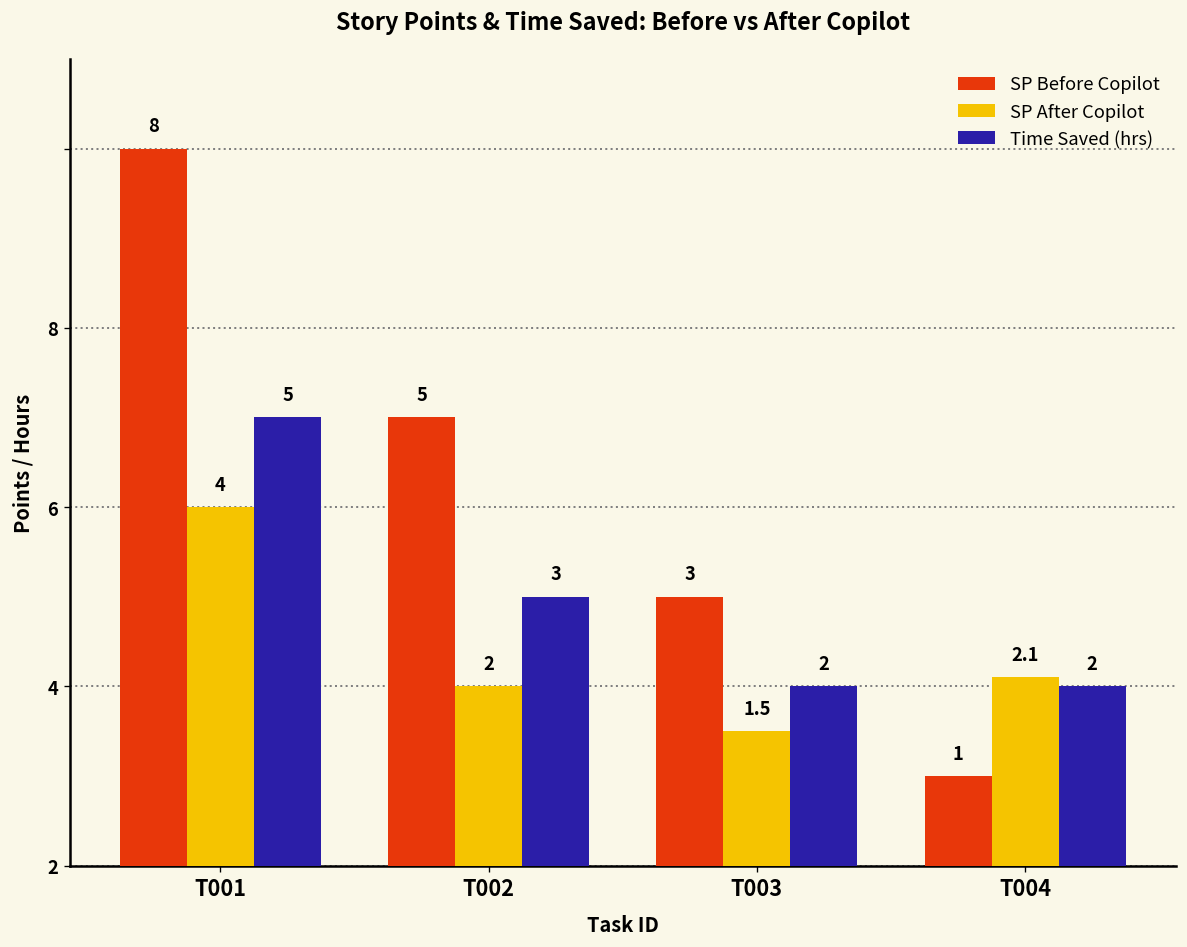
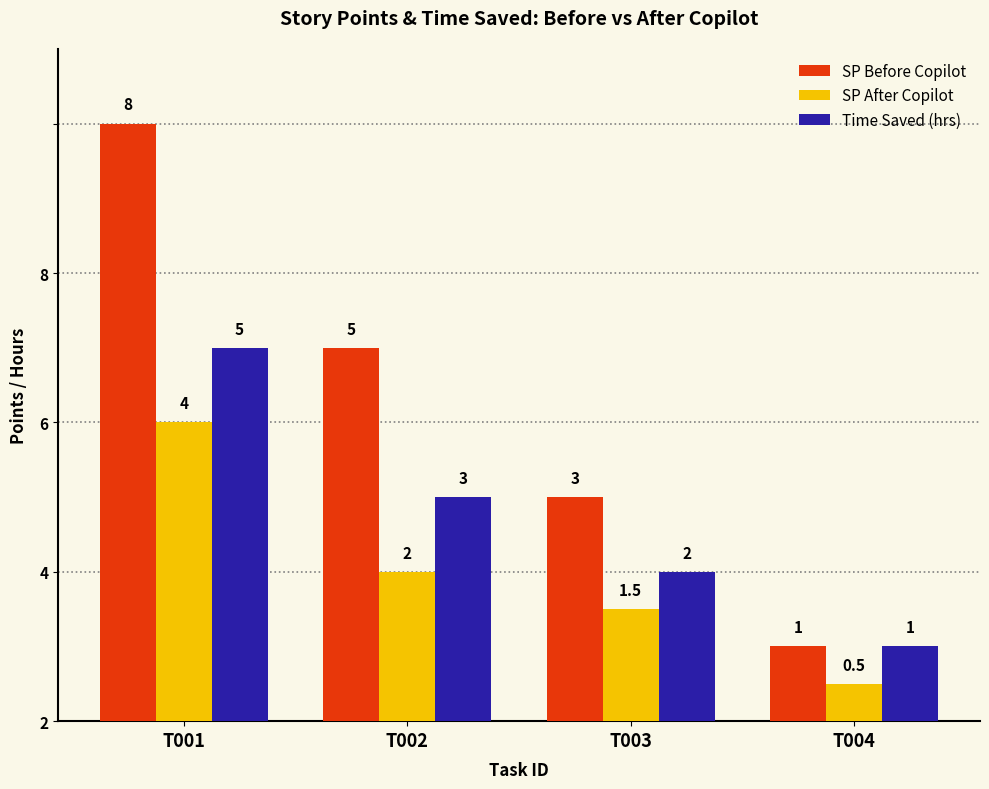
SP After Copilot, T004: 2.1 -> 0.5
Time Saved (hrs), T004: 2 -> 1
